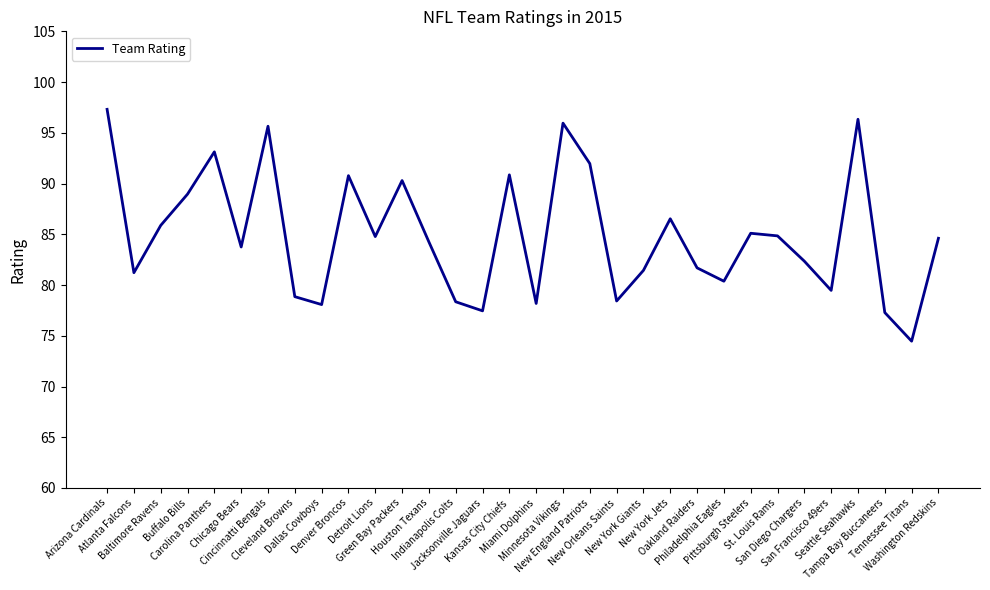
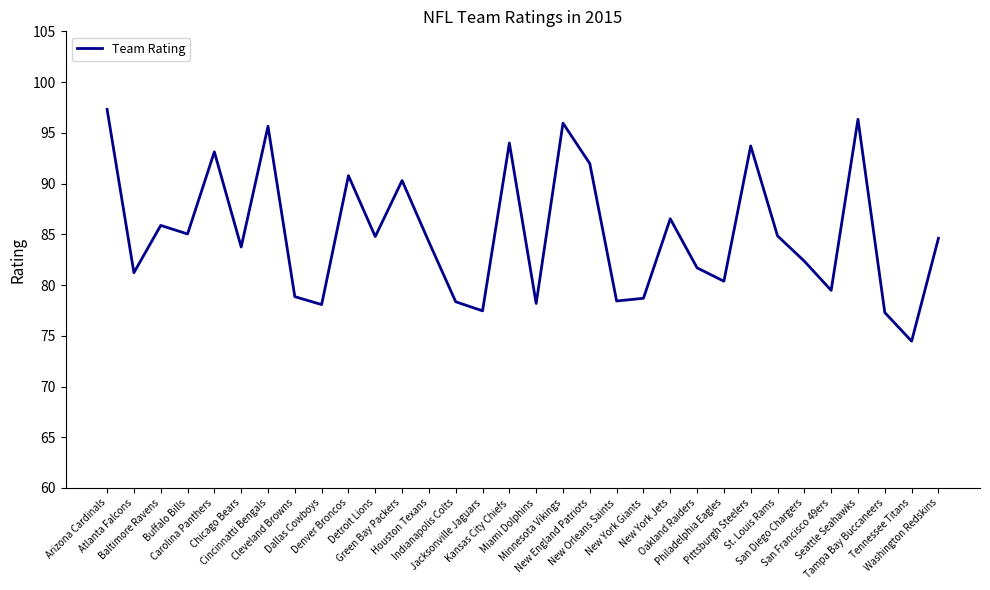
Buffalo Bills: 89.0 -> 85.0
Kansas City Chiefs: 90.9 -> 94.0
New York Giants: 81.4 -> 78.7
Pittsburgh Steelers: 85.1 -> 93.7
